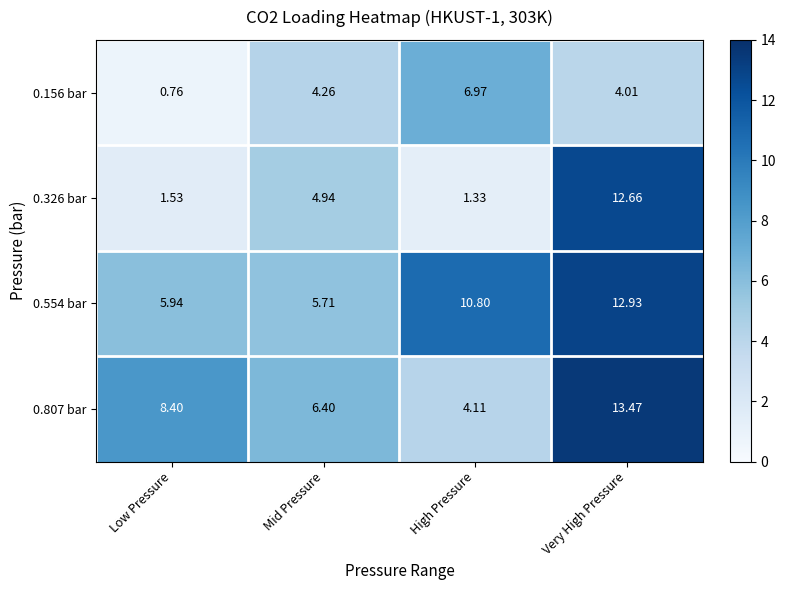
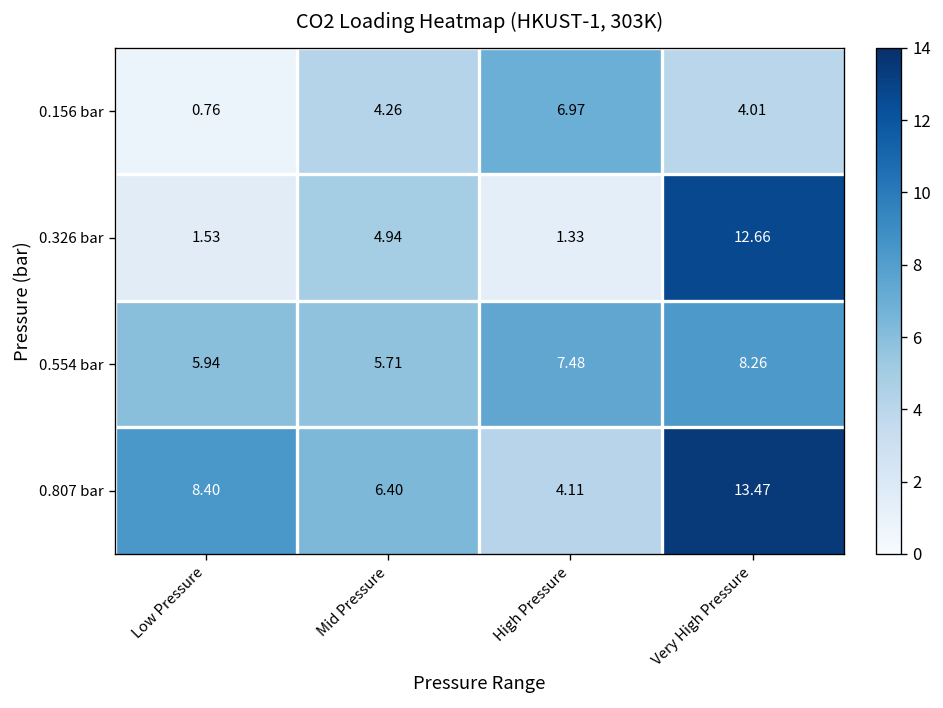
0.554 bar, High Pressure: 10.80 -> 7.48
0.554 bar, Very High Pressure: 12.93 -> 8.26
